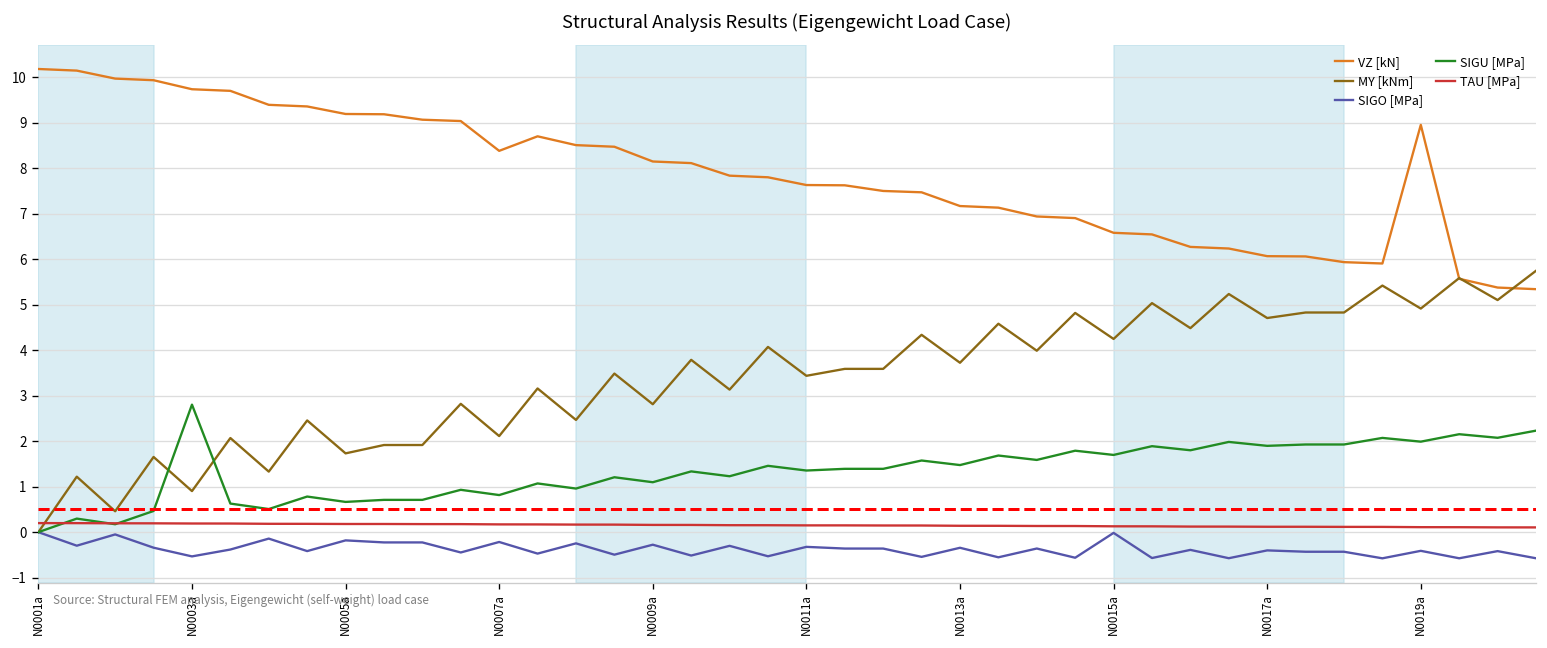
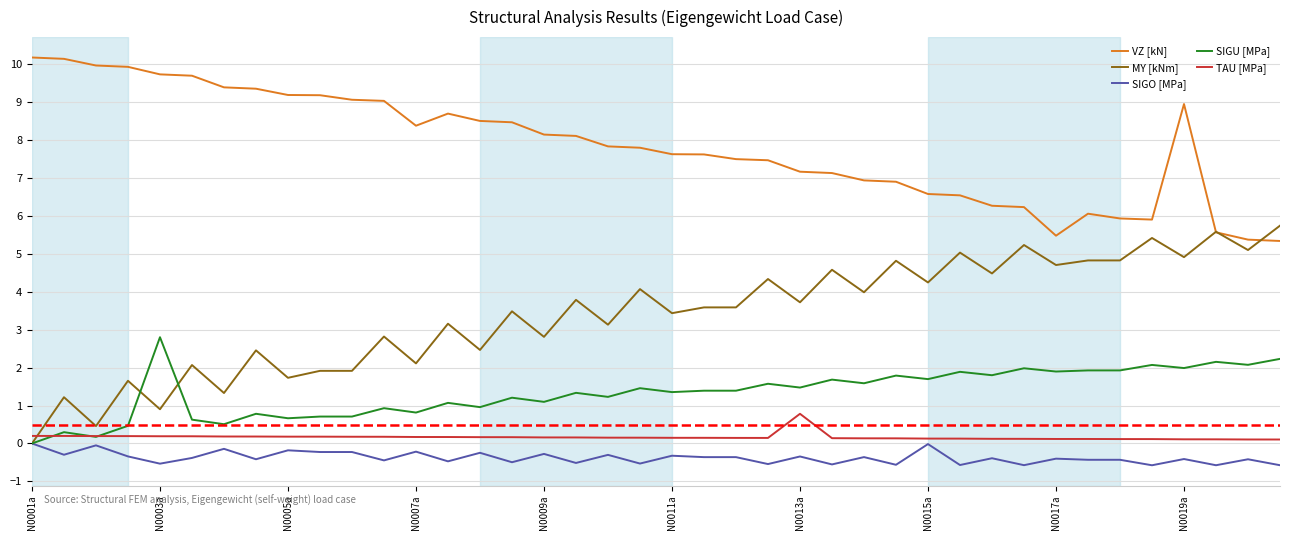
TAU [MPa], N0013a: 0.1 -> 0.8
VZ [kN], N0017a: 6.1 -> 5.5
